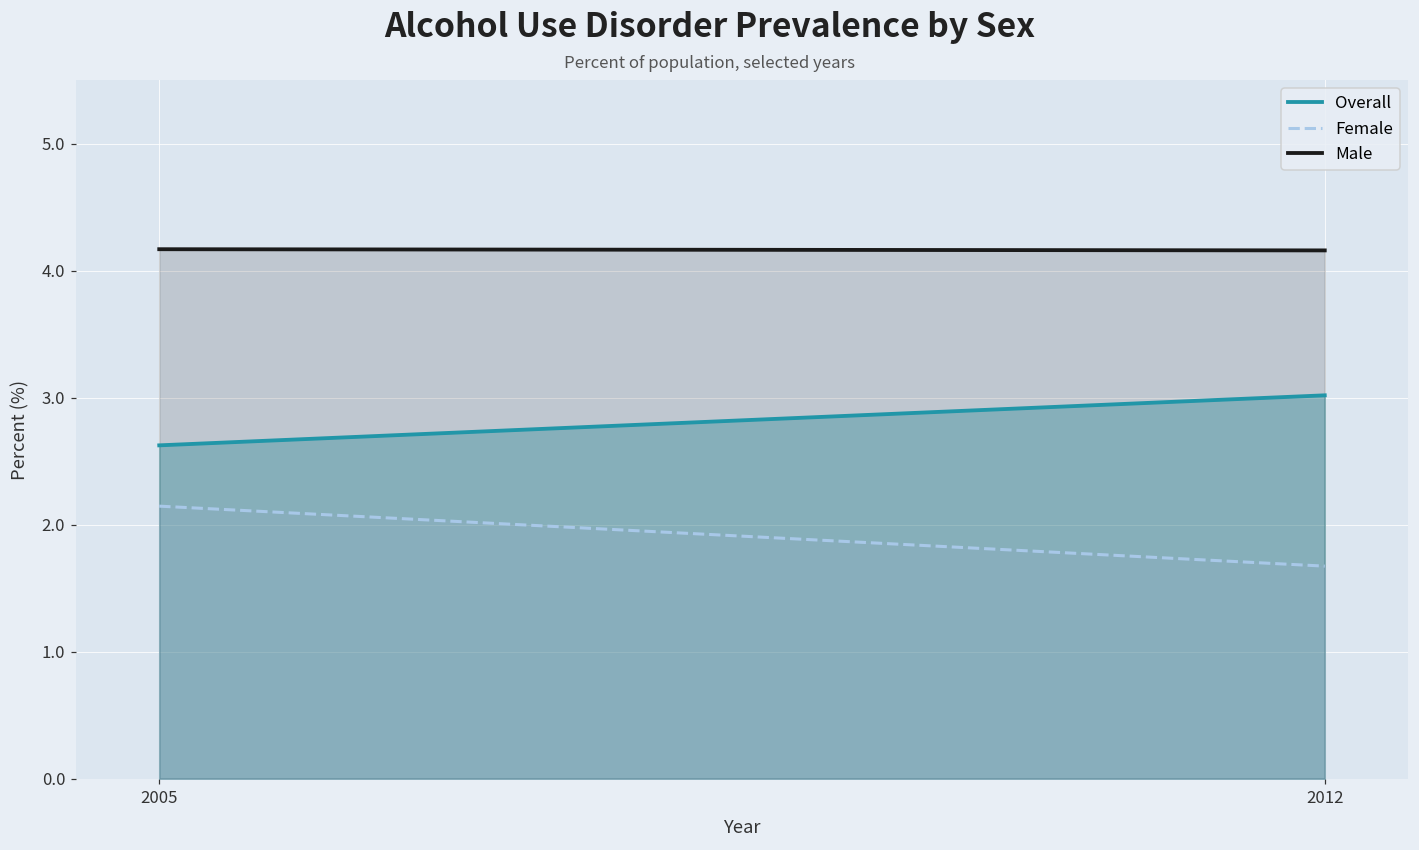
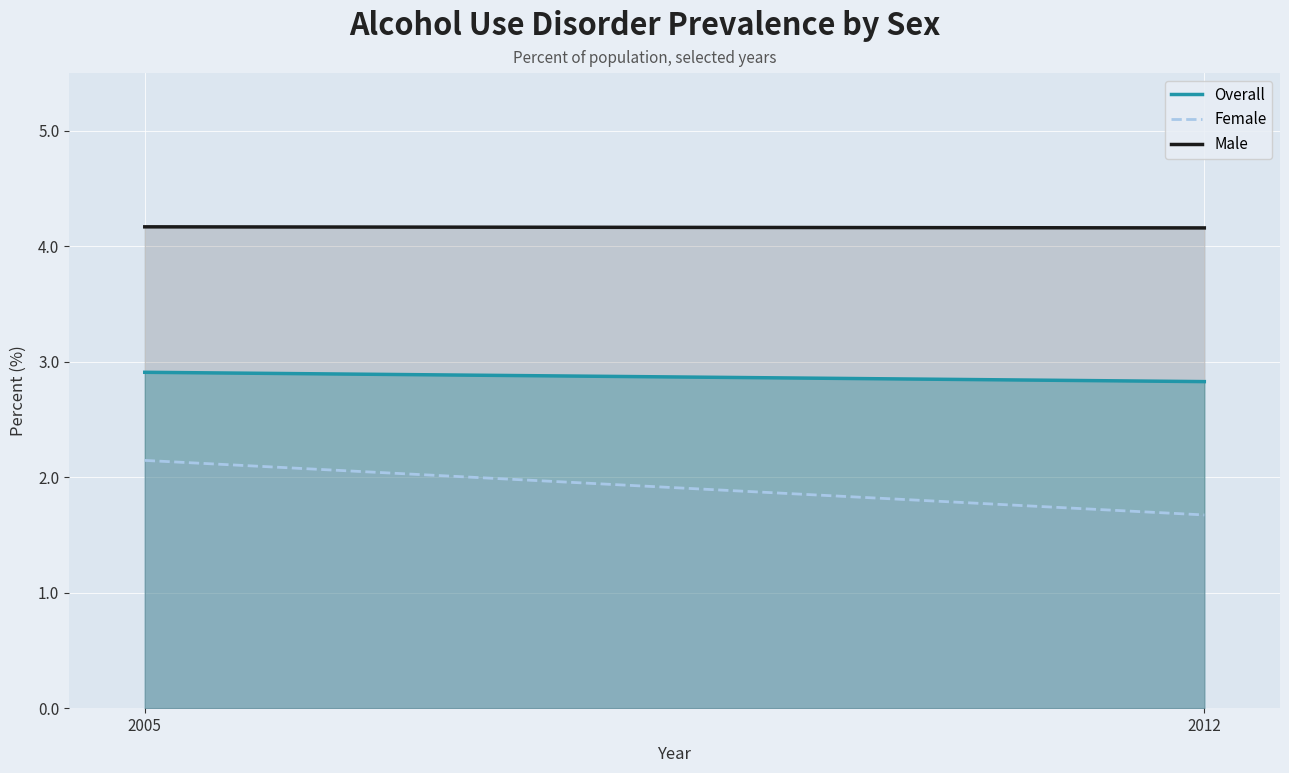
Overall, 2005: 2.62 -> 2.91
Overall, 2012: 3.02 -> 2.83
